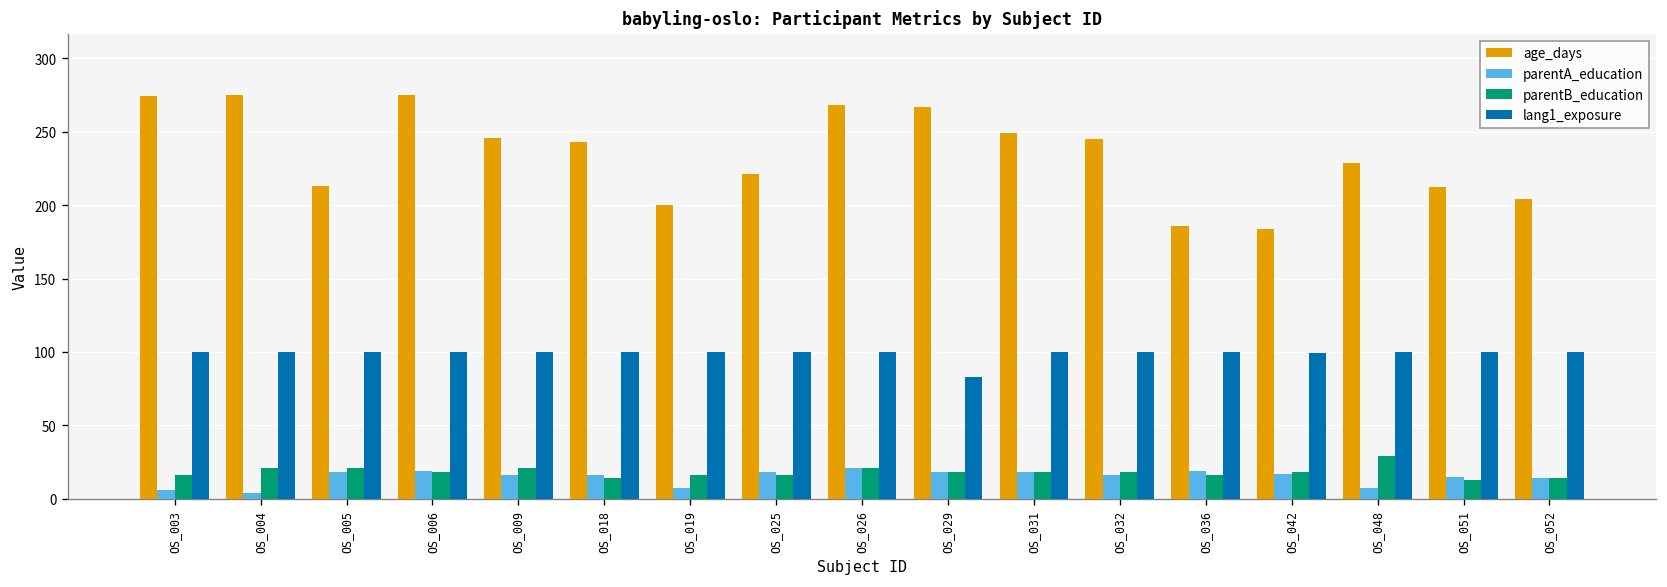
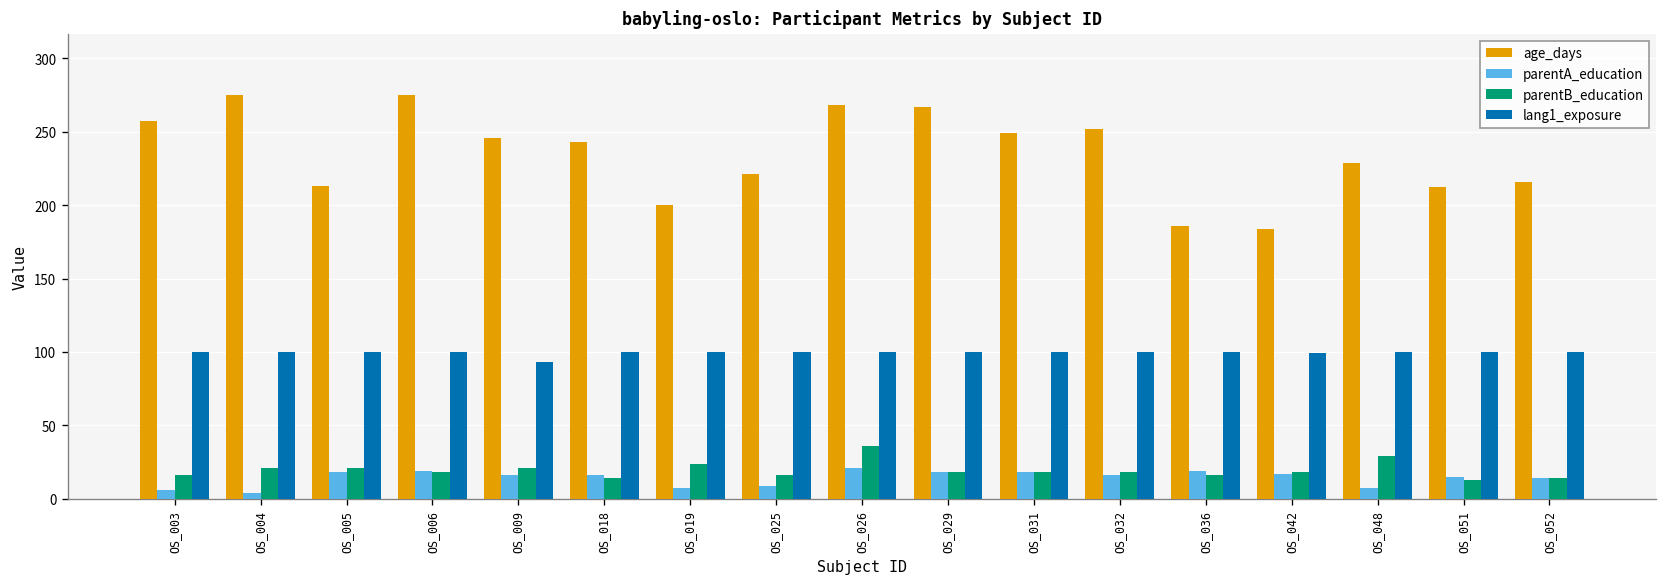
age_days, OS_003: 274 -> 257
lang1_exposure, OS_009: 100 -> 93
parentB_education, OS_019: 16 -> 24
parentA_education, OS_025: 18 -> 9
parentB_education, OS_026: 21 -> 36
lang1_exposure, OS_029: 83 -> 100
age_days, OS_032: 245 -> 252
age_days, OS_052: 204 -> 216
